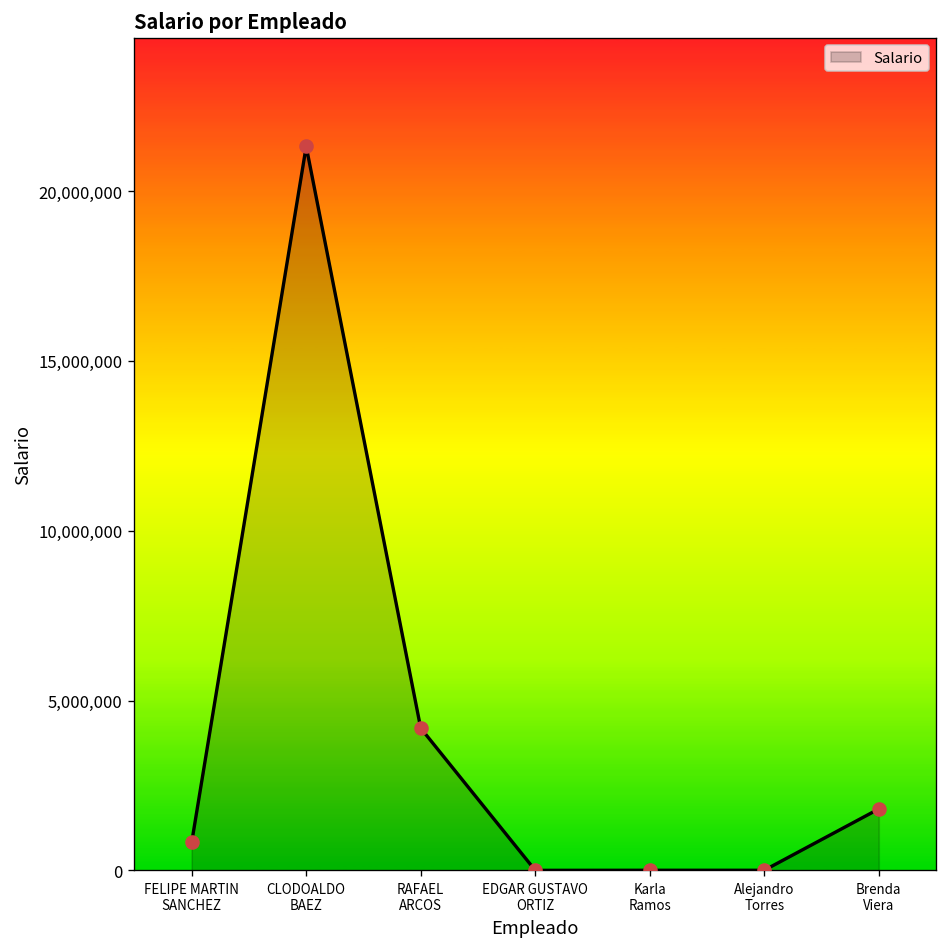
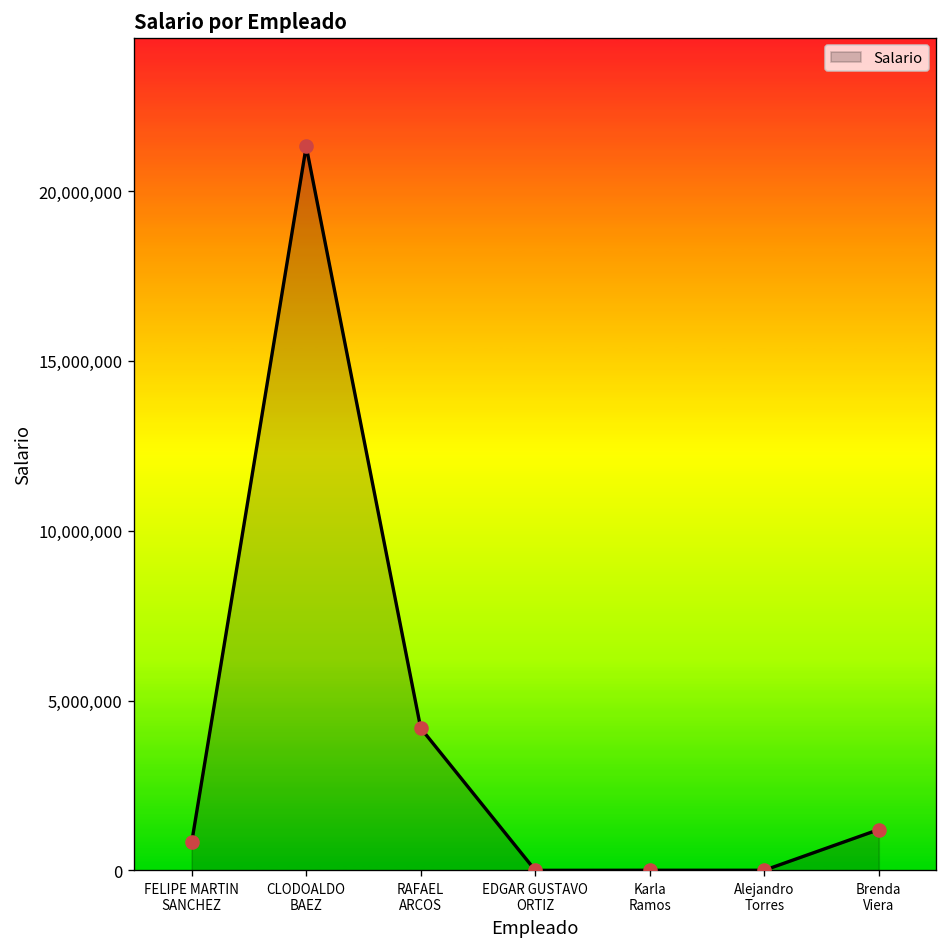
Brenda Viera: 1,800,000 -> 1,200,000
